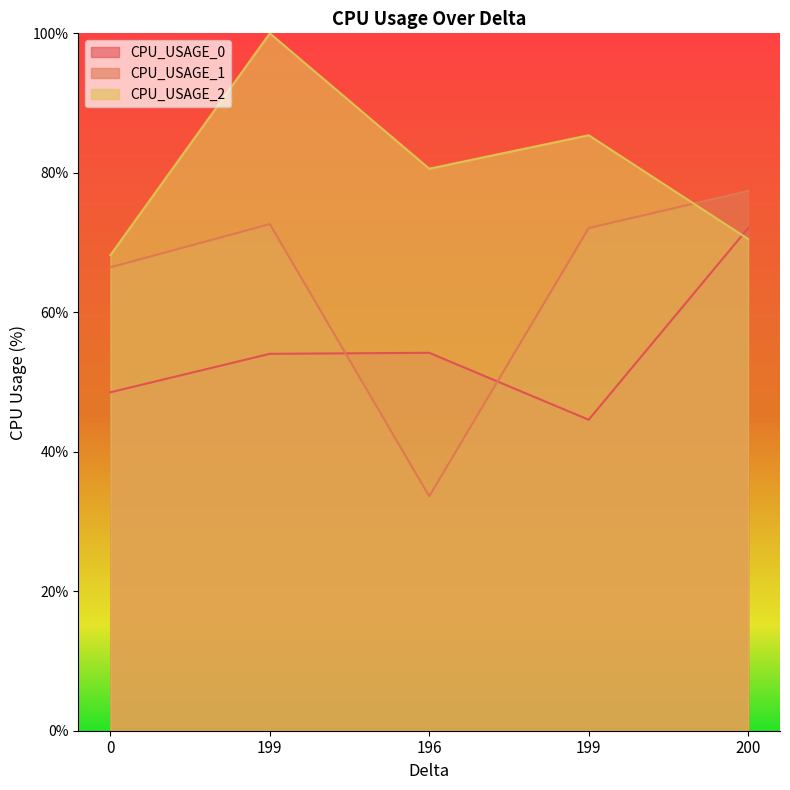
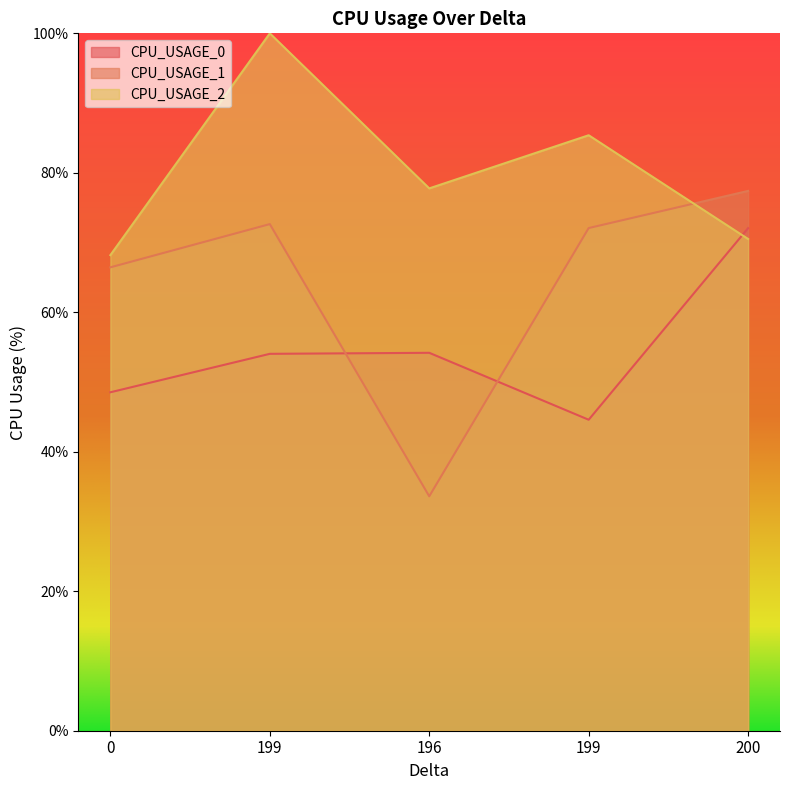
CPU_USAGE_2, 196: 81% -> 78%
